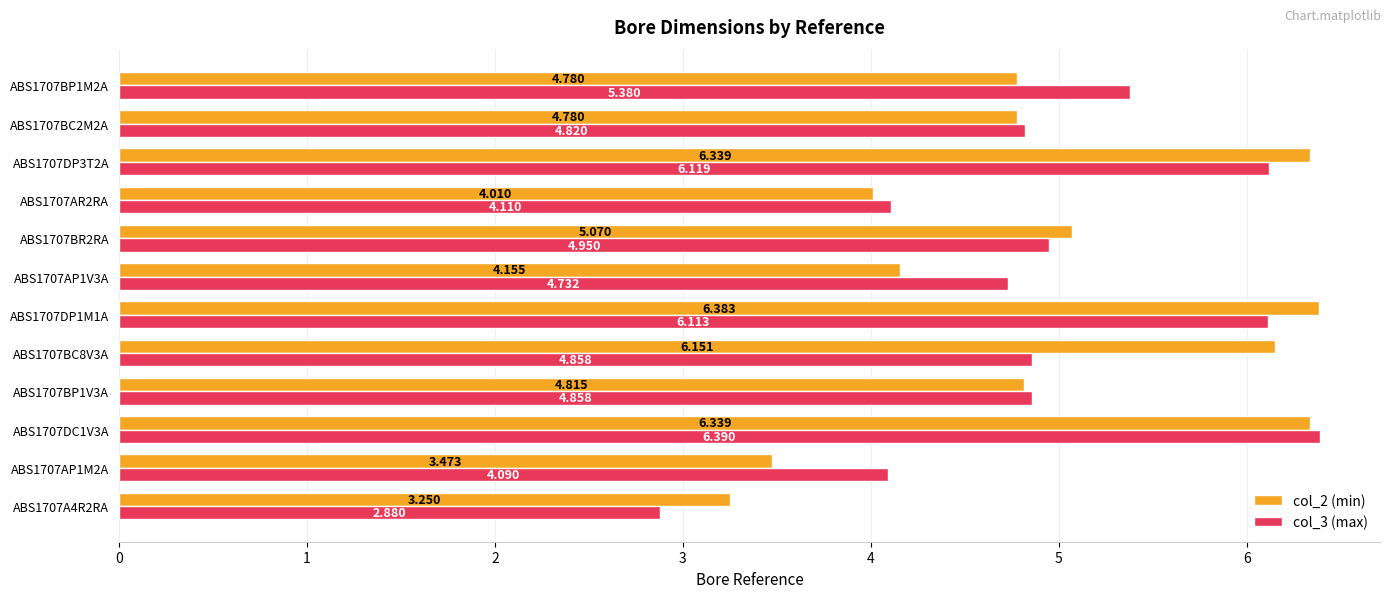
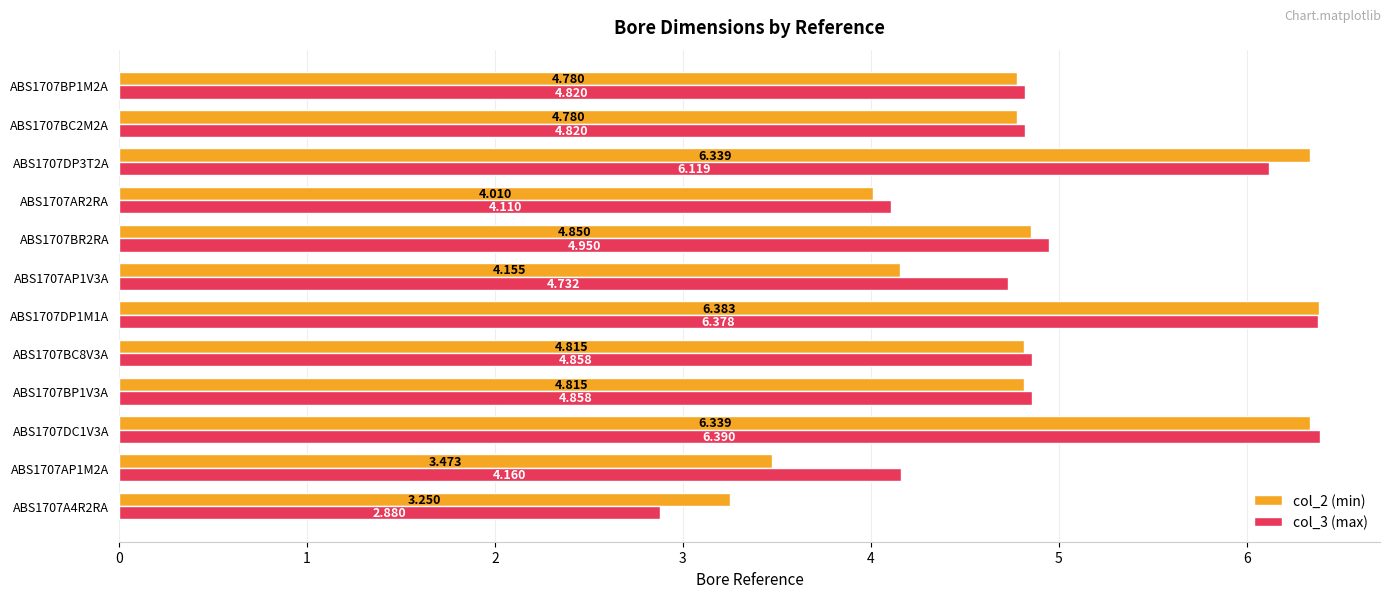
col_3 (max), ABS1707BP1M2A: 5.380 -> 4.820
col_2 (min), ABS1707BR2RA: 5.070 -> 4.850
col_3 (max), ABS1707DP1M1A: 6.113 -> 6.378
col_2 (min), ABS1707BC8V3A: 6.151 -> 4.815
col_3 (max), ABS1707AP1M2A: 4.090 -> 4.160
